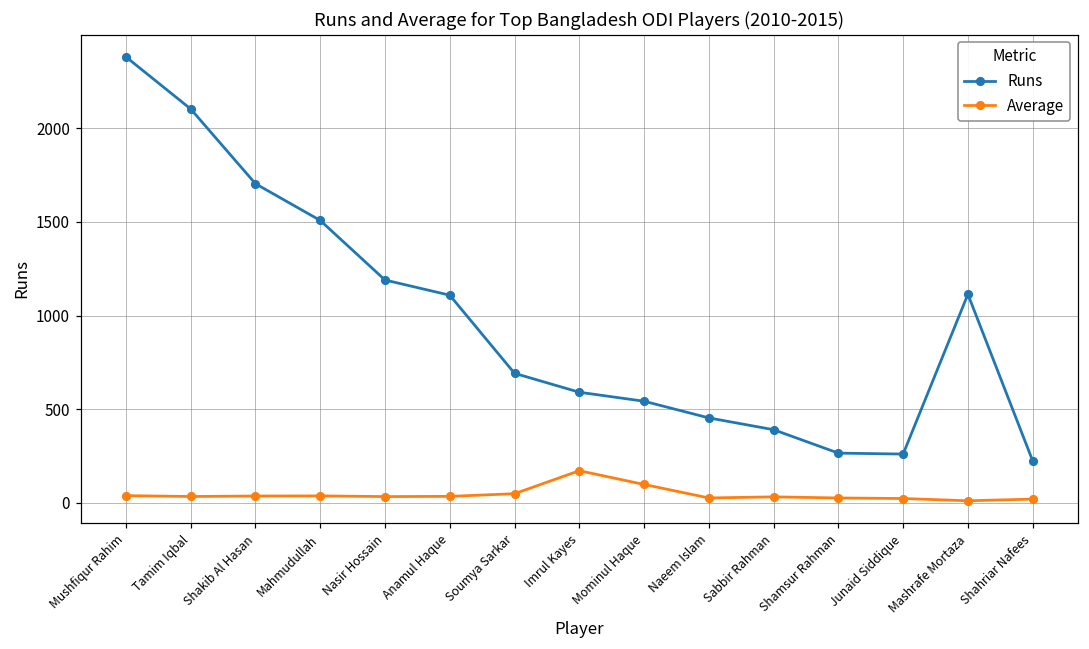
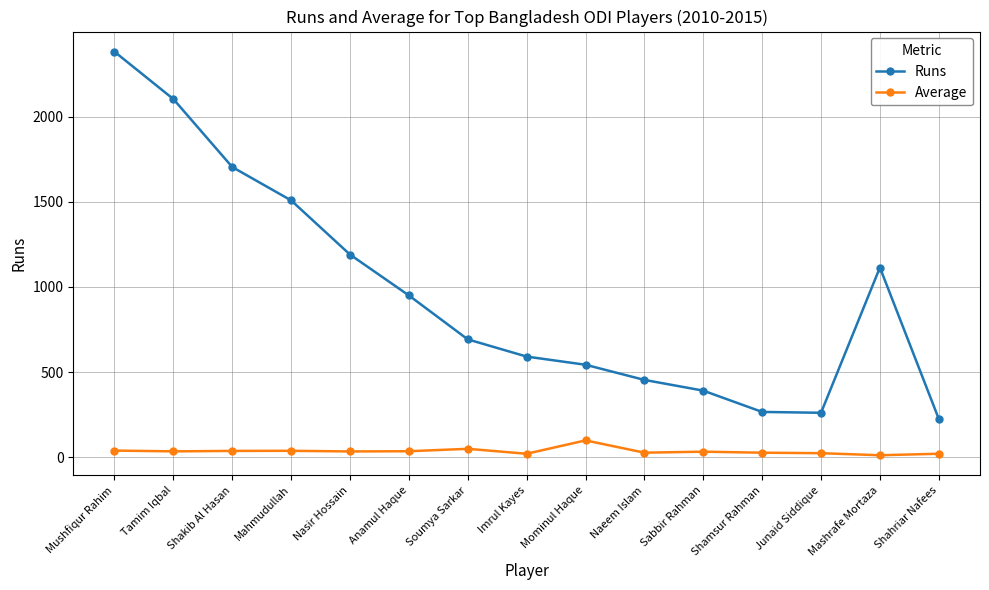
Runs, Anamul Haque: 1110 -> 950
Average, Imrul Kayes: 170 -> 20
